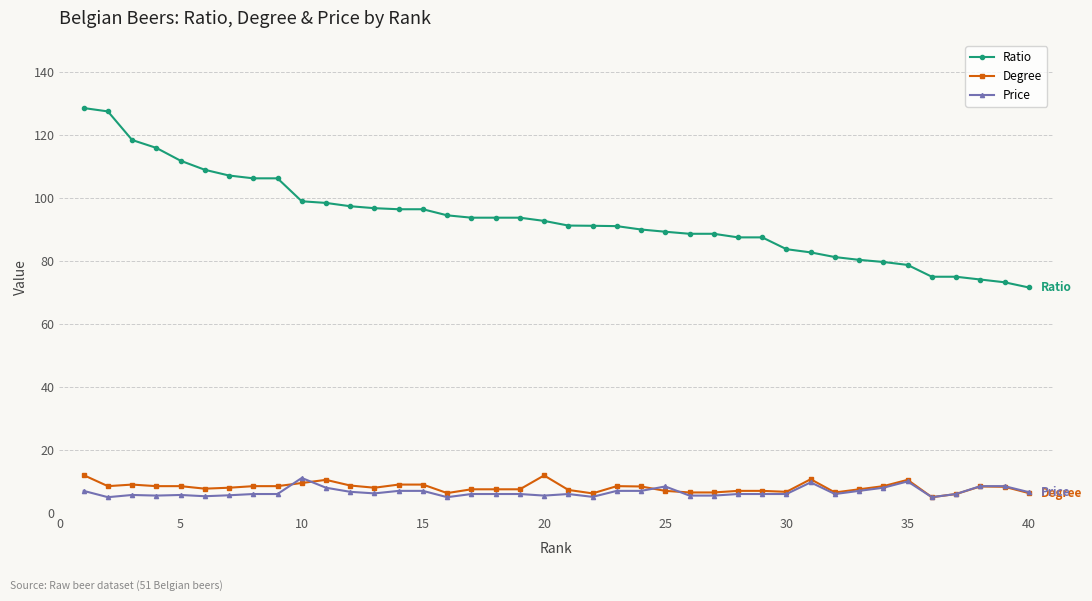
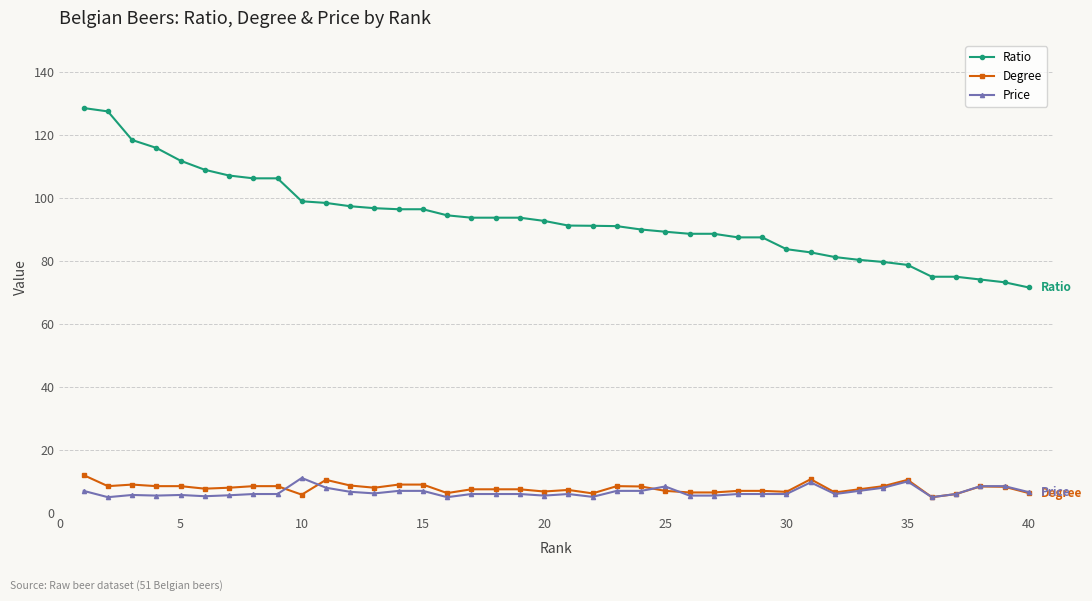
Degree, 10: 10 -> 6
Degree, 20: 12 -> 7
